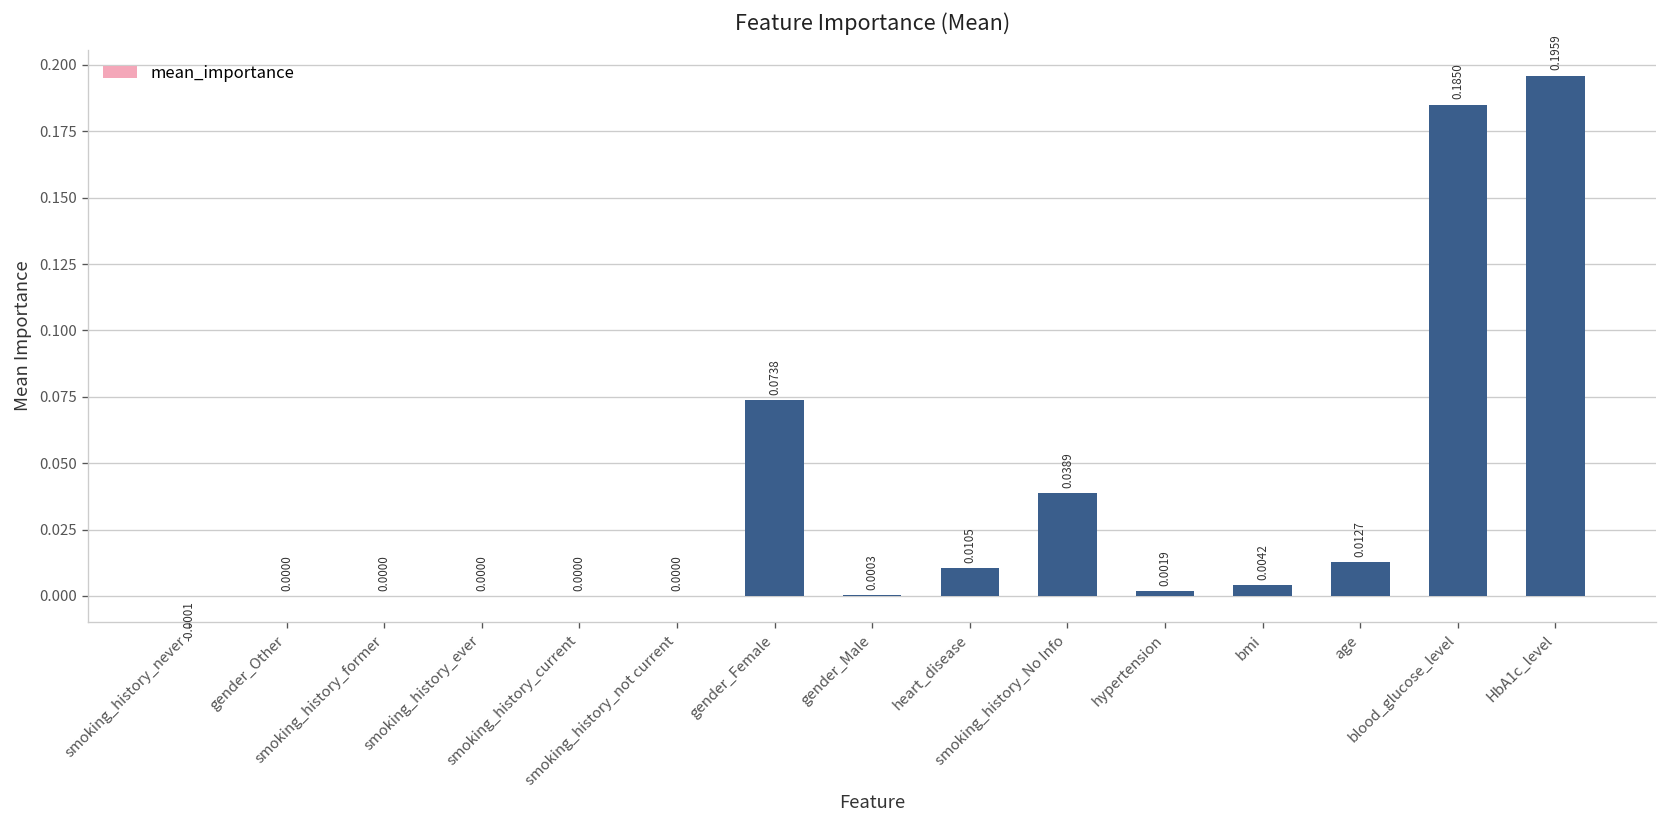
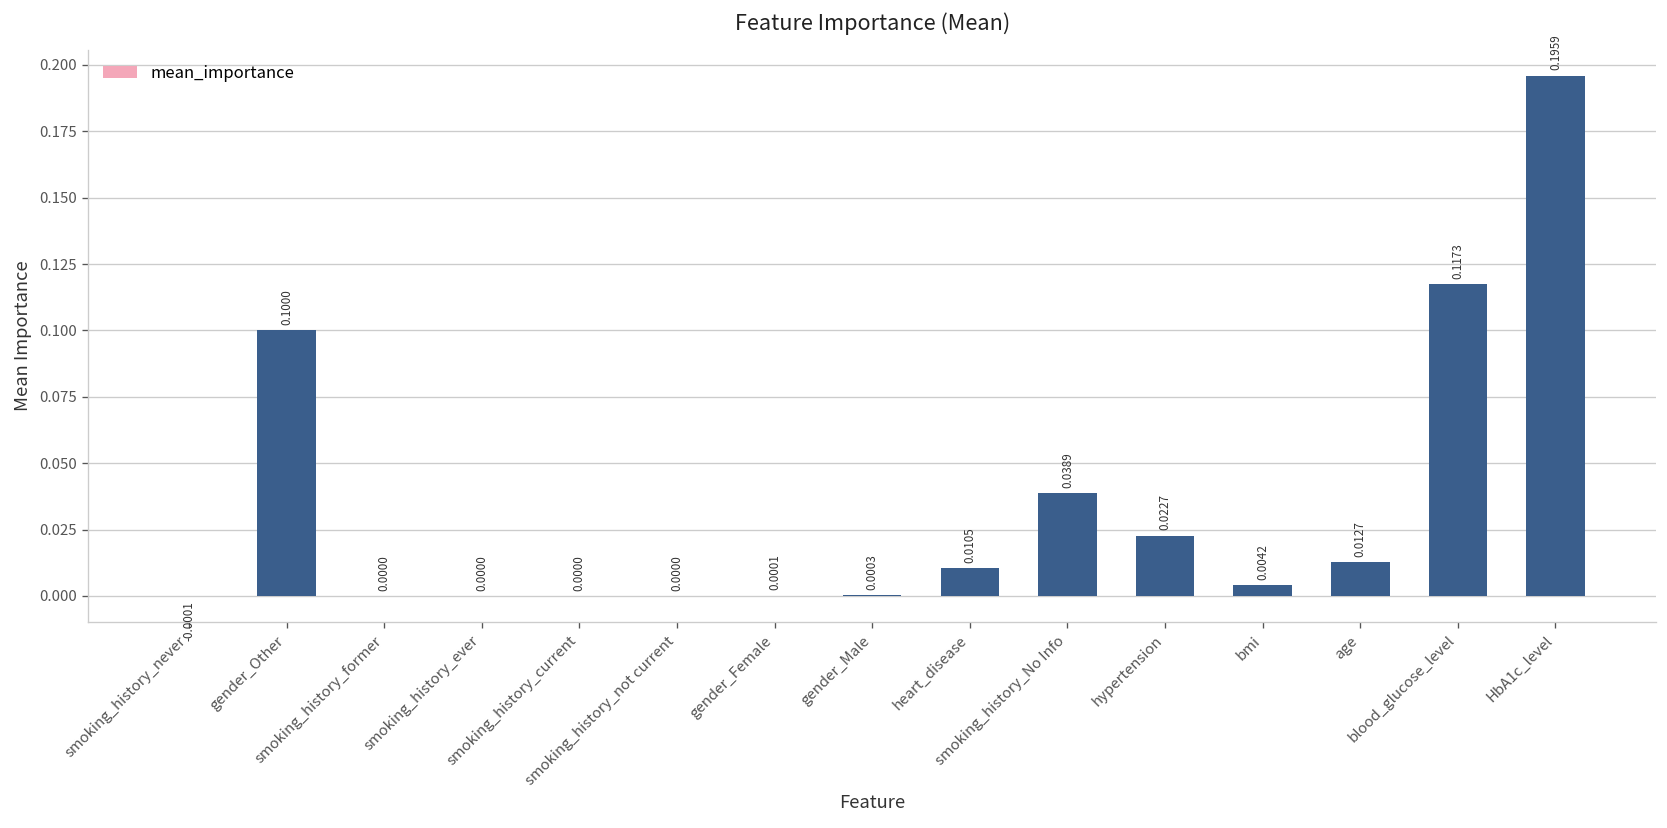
gender_Other: 0.0000 -> 0.1000
gender_Female: 0.0738 -> 0.0001
hypertension: 0.0019 -> 0.0227
blood_glucose_level: 0.1850 -> 0.1173
